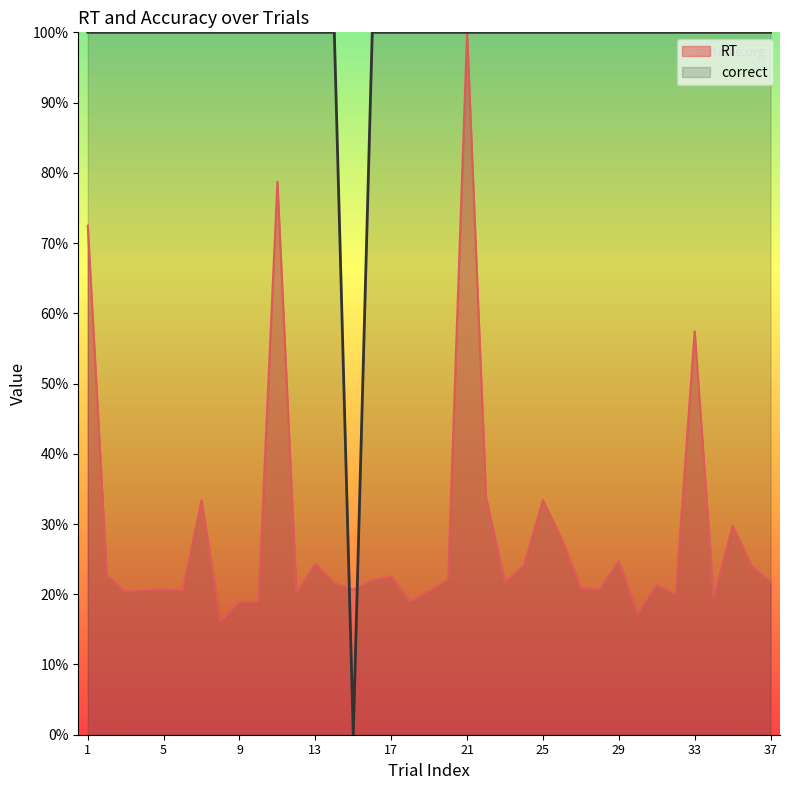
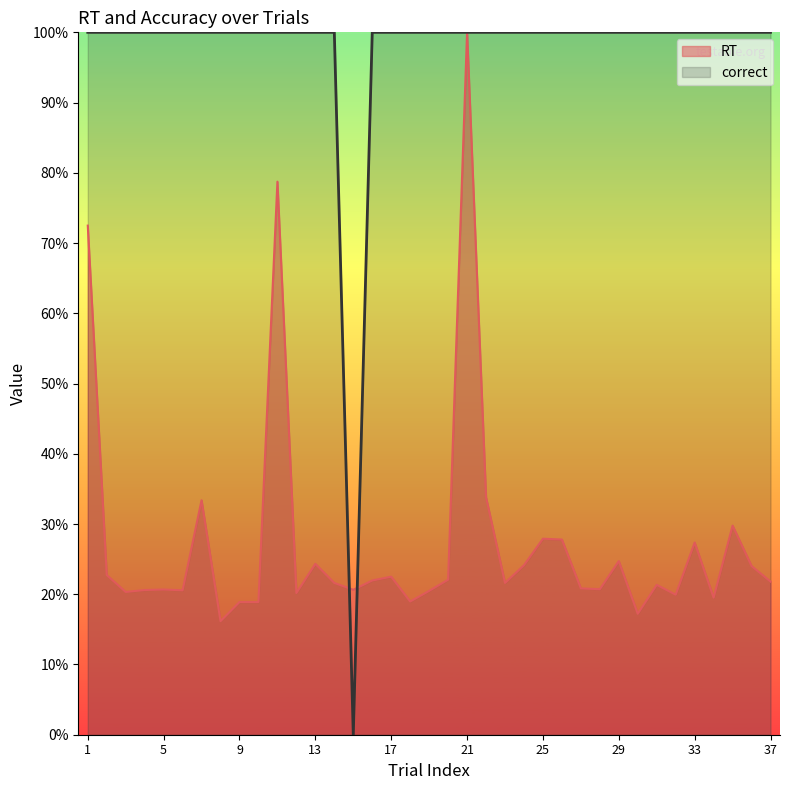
RT, 25: 33% -> 28%
RT, 33: 57% -> 27%
